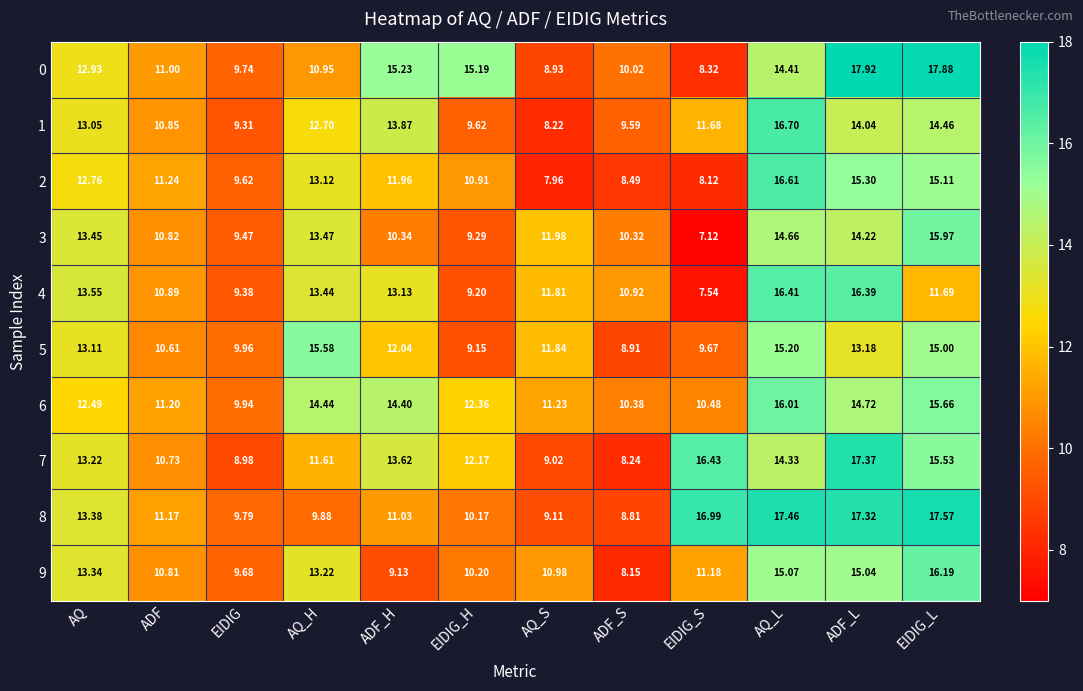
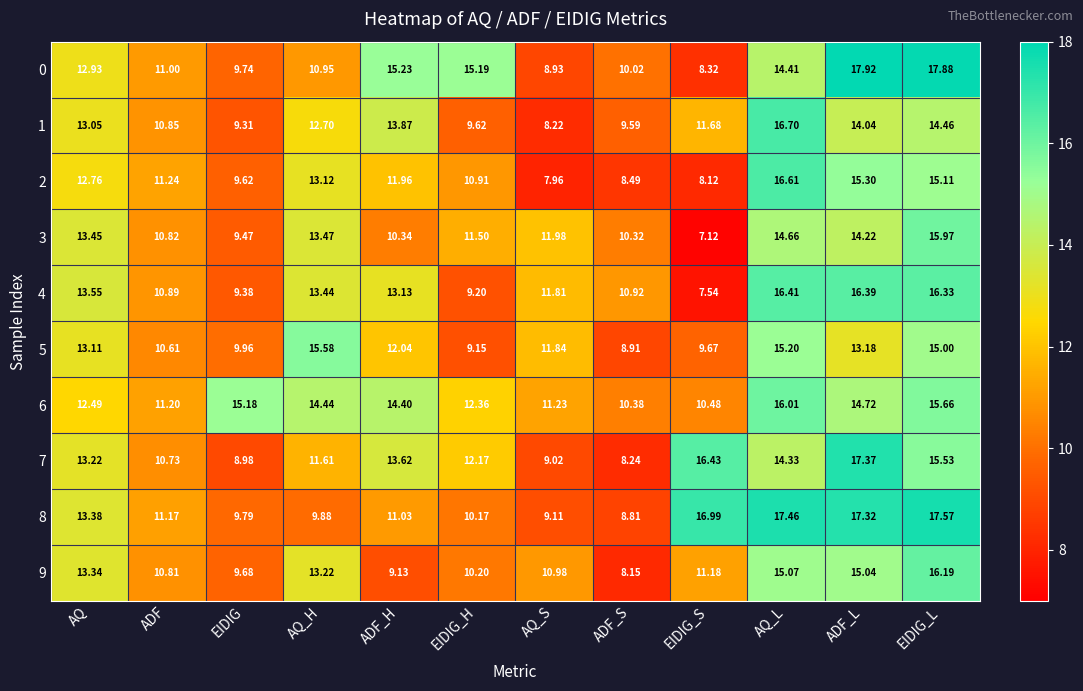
3, EIDIG_H: 9.29 -> 11.50
4, EIDIG_L: 11.69 -> 16.33
6, EIDIG: 9.94 -> 15.18
